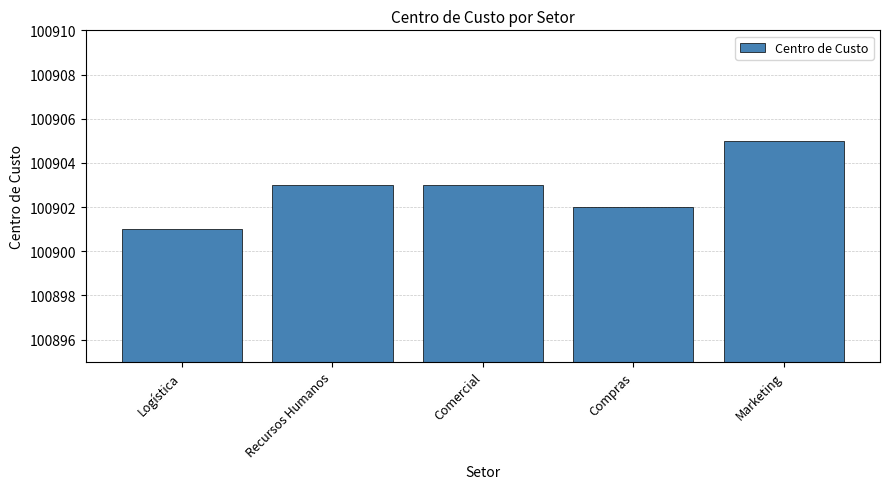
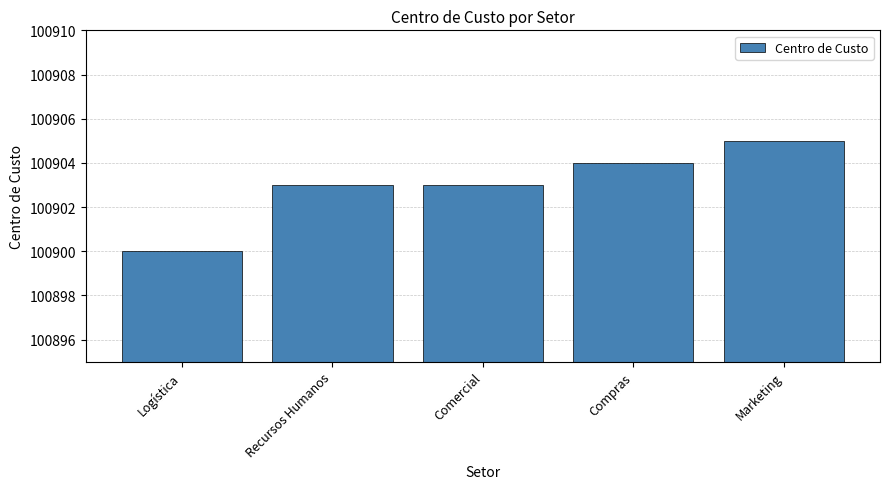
Logística: 100901 -> 100900
Compras: 100902 -> 100904
